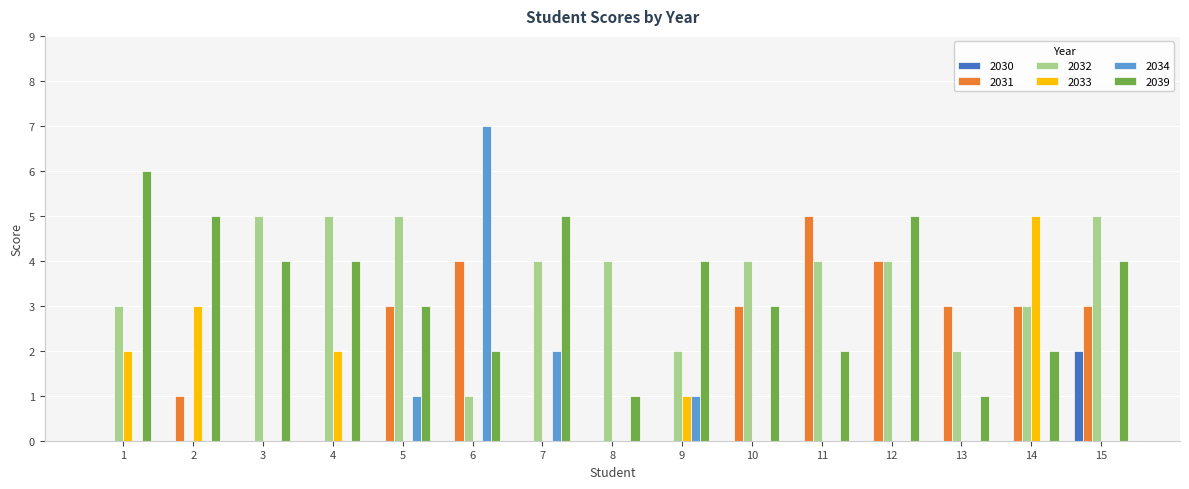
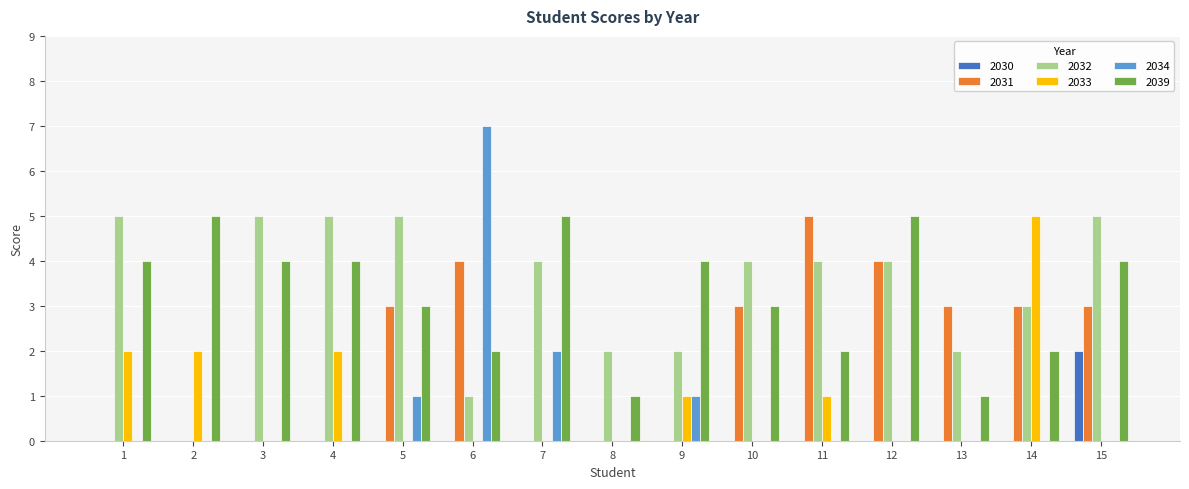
2032, 1: 3 -> 5
2039, 1: 6 -> 4
2031, 2: 1 -> 0
2033, 2: 3 -> 2
2032, 8: 4 -> 2
2033, 11: 0 -> 1
